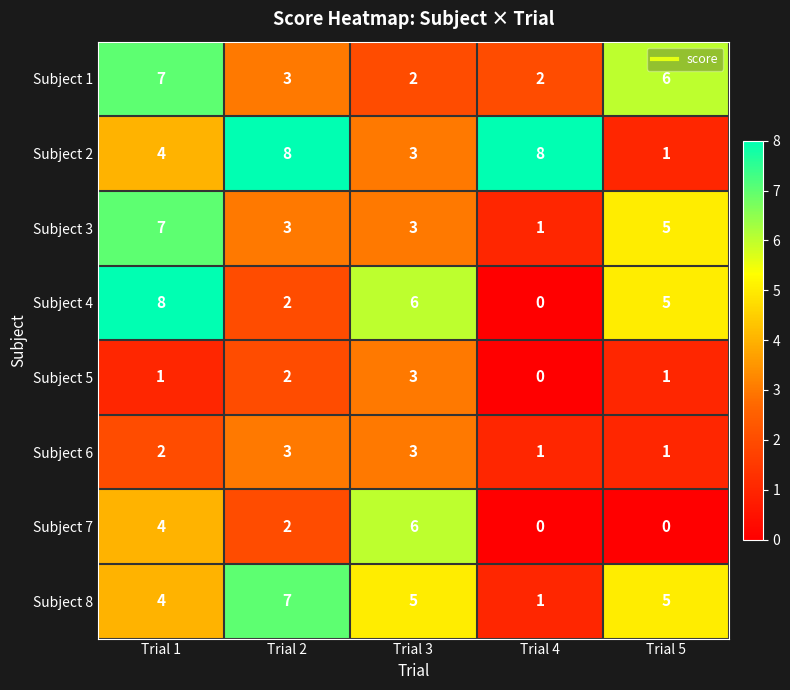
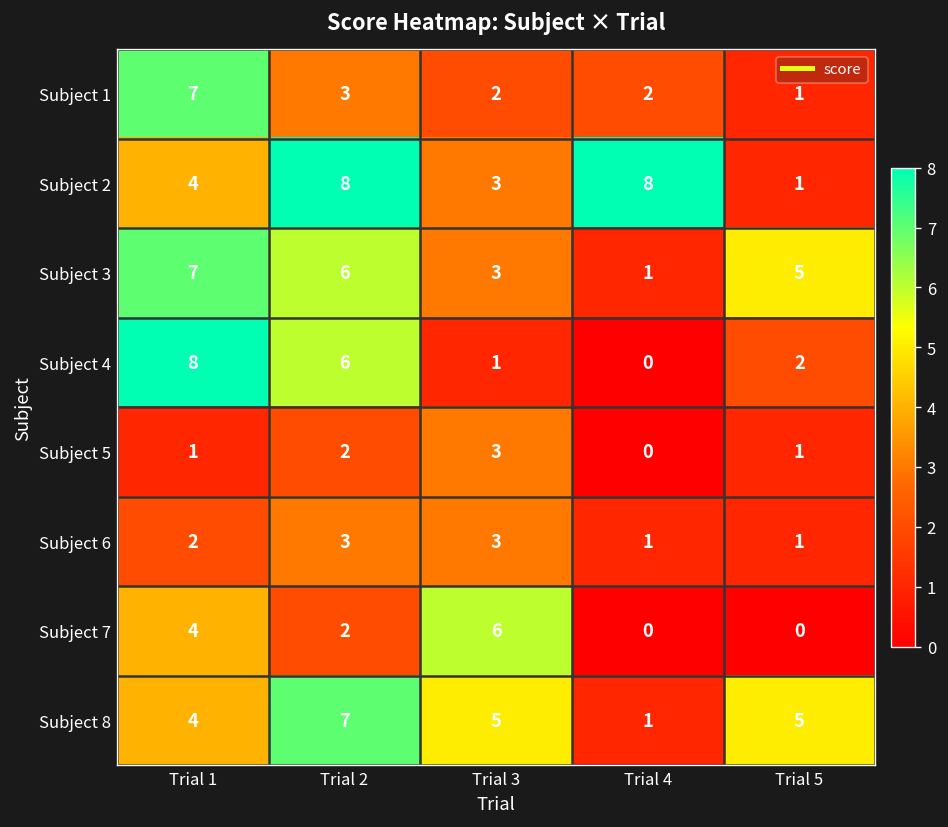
Subject 1, Trial 5: 6 -> 1
Subject 3, Trial 2: 3 -> 6
Subject 4, Trial 2: 2 -> 6
Subject 4, Trial 3: 6 -> 1
Subject 4, Trial 5: 5 -> 2
